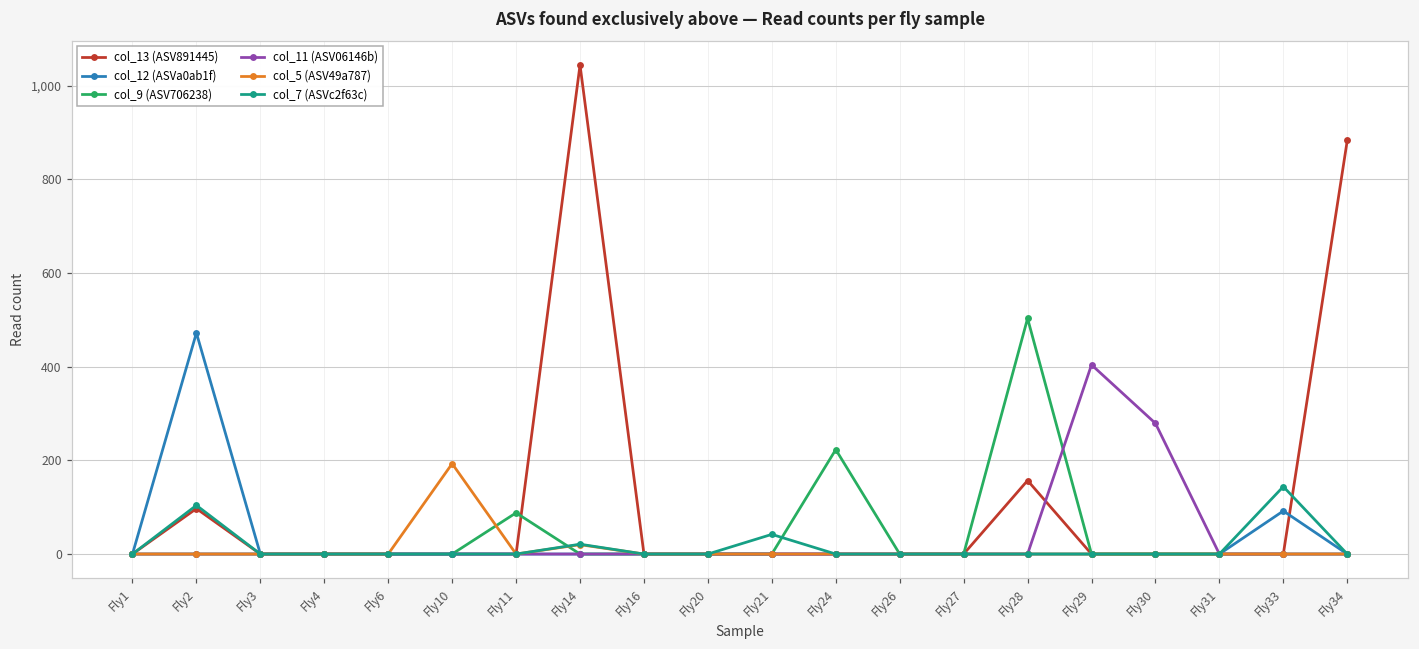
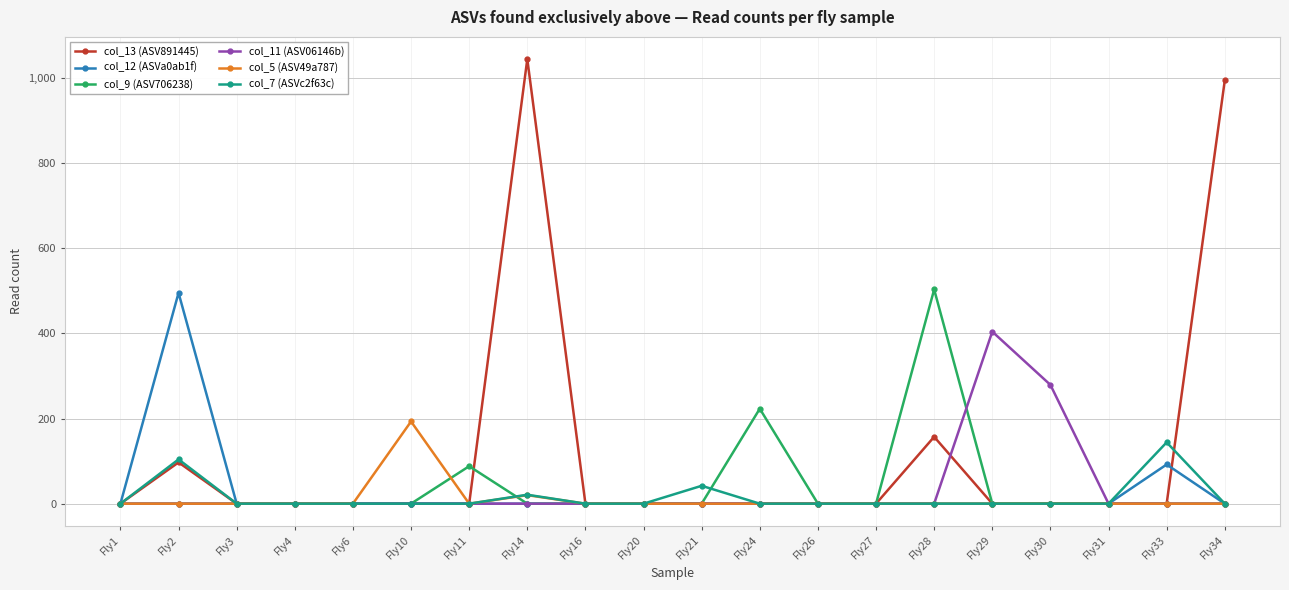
col_12 (ASVa0ab1f), Fly2: 470 -> 500
col_13 (ASV891445), Fly34: 880 -> 990
